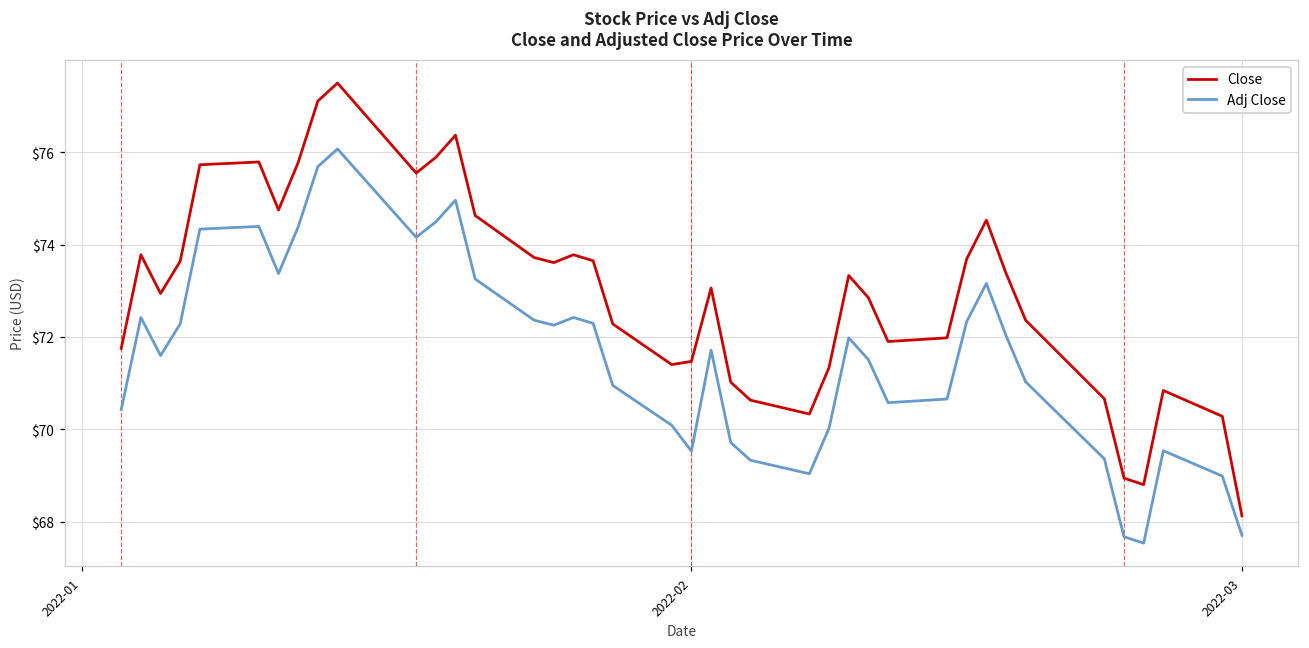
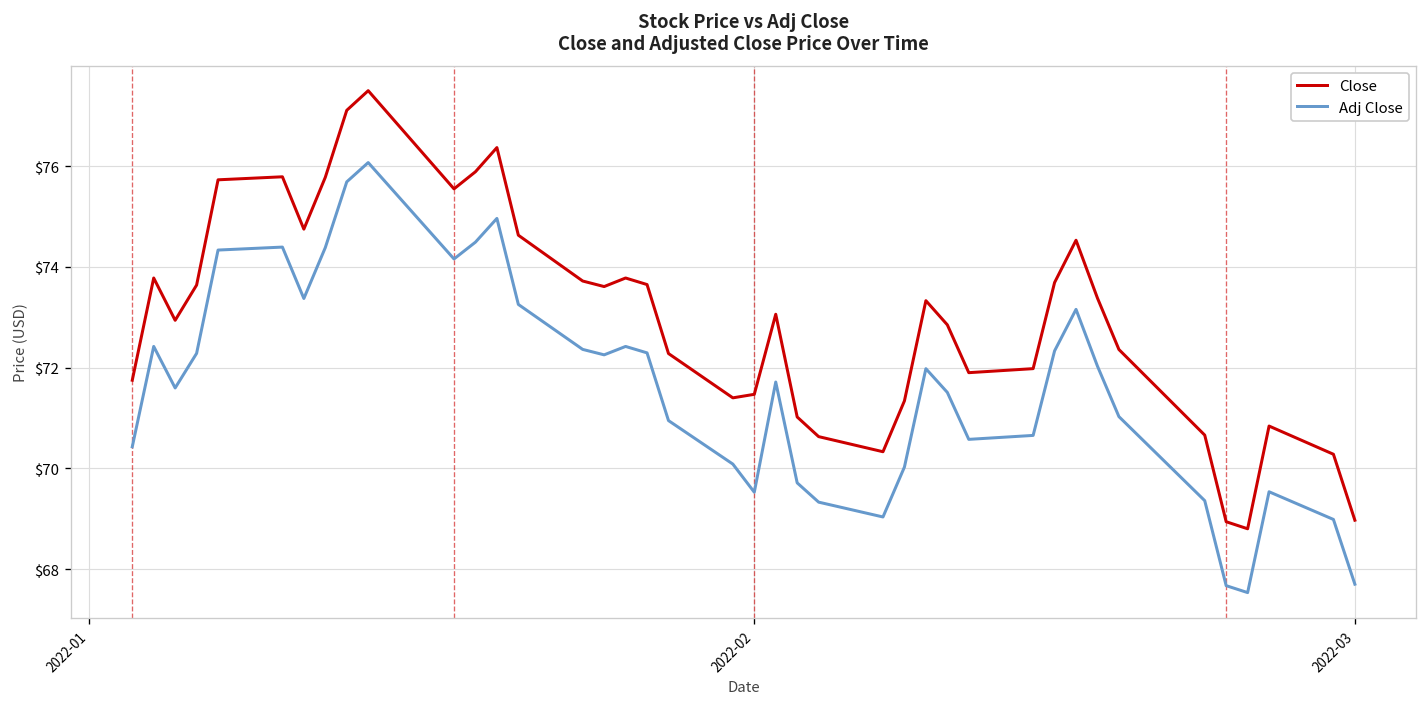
Close, 2022-03: $68.1 -> $69.0
